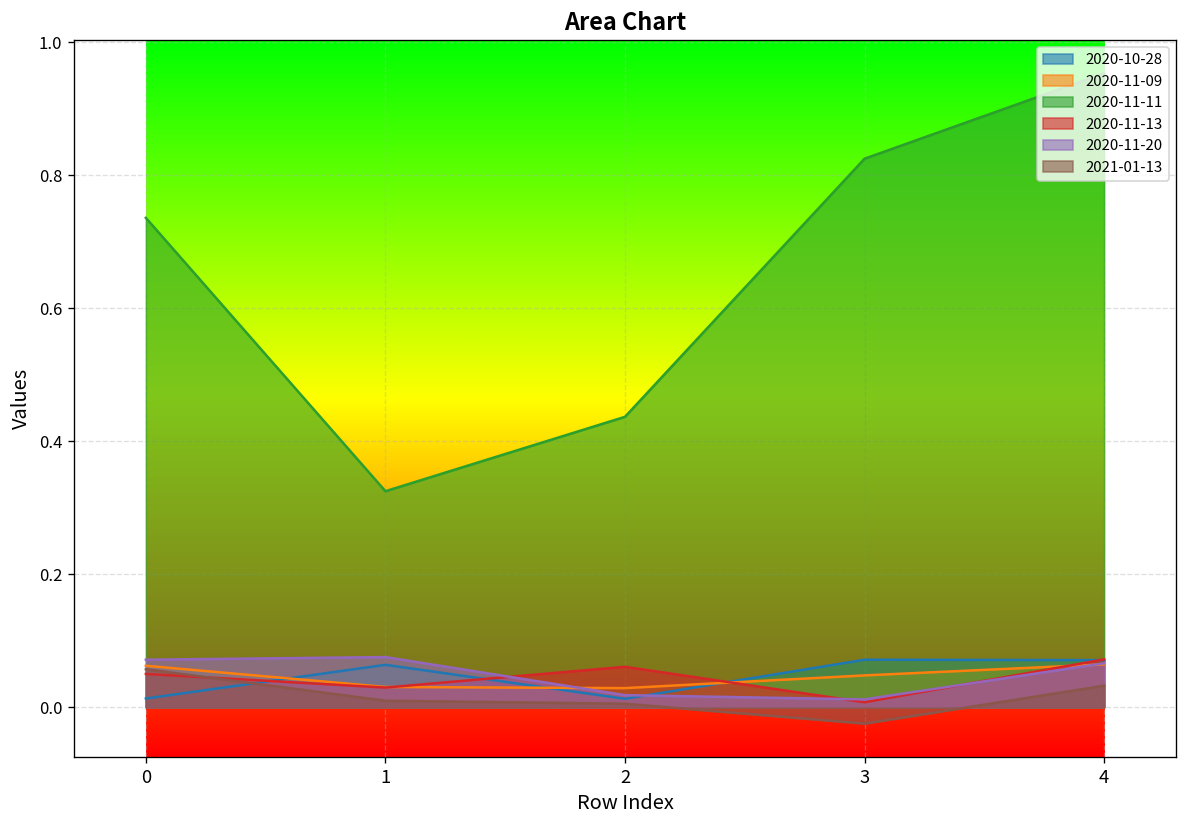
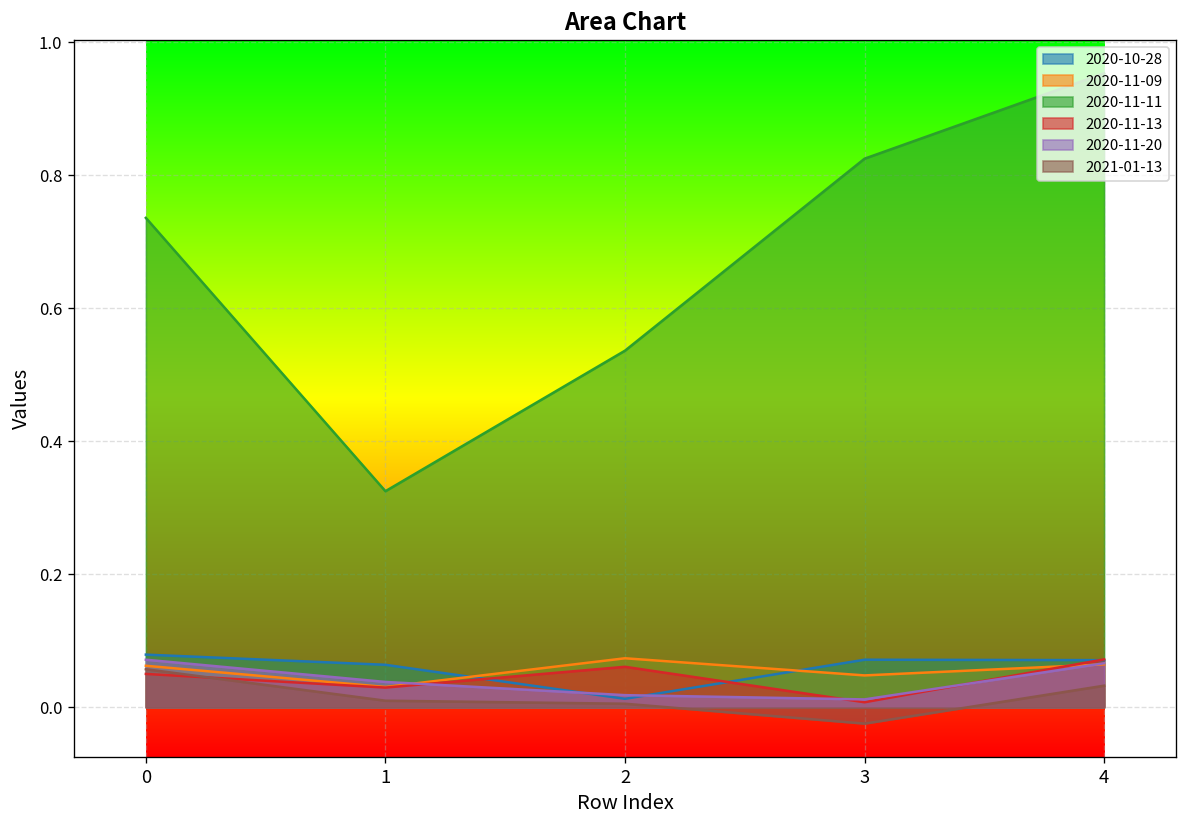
2020-10-28, 0: 0.01 -> 0.08
2020-11-20, 1: 0.08 -> 0.04
2020-11-09, 2: 0.03 -> 0.07
2020-11-11, 2: 0.44 -> 0.54
